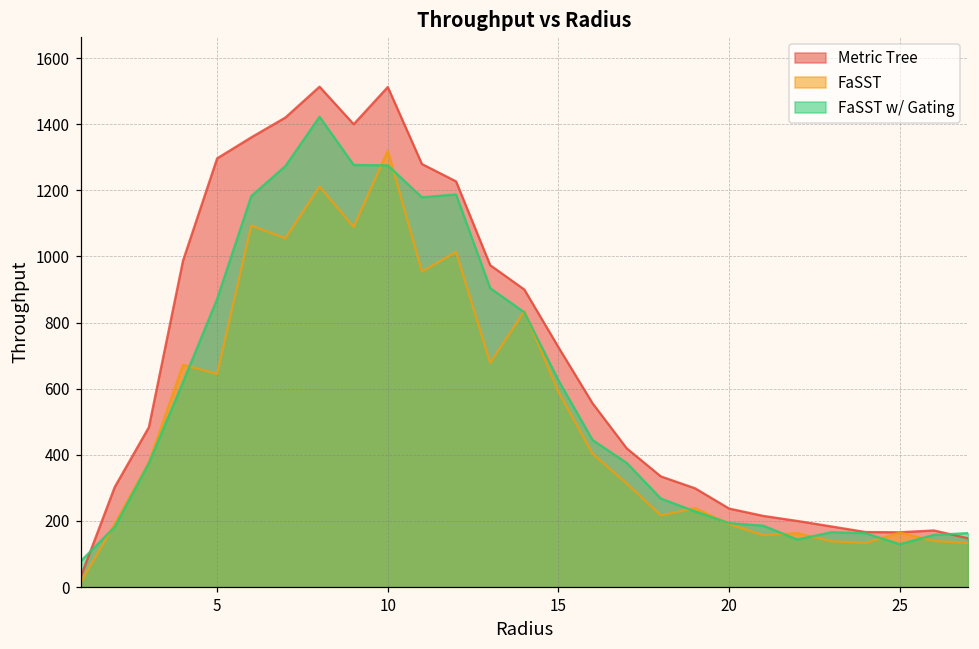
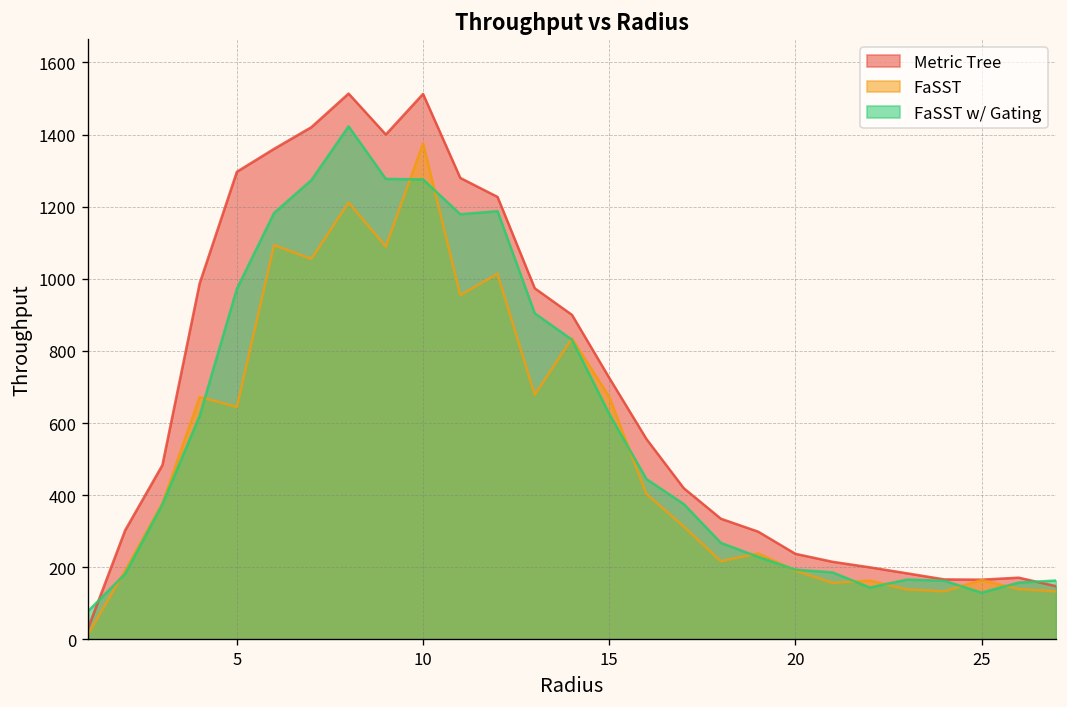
FaSST w/ Gating, 5: 870 -> 970
FaSST, 10: 1320 -> 1380
FaSST, 15: 590 -> 670
